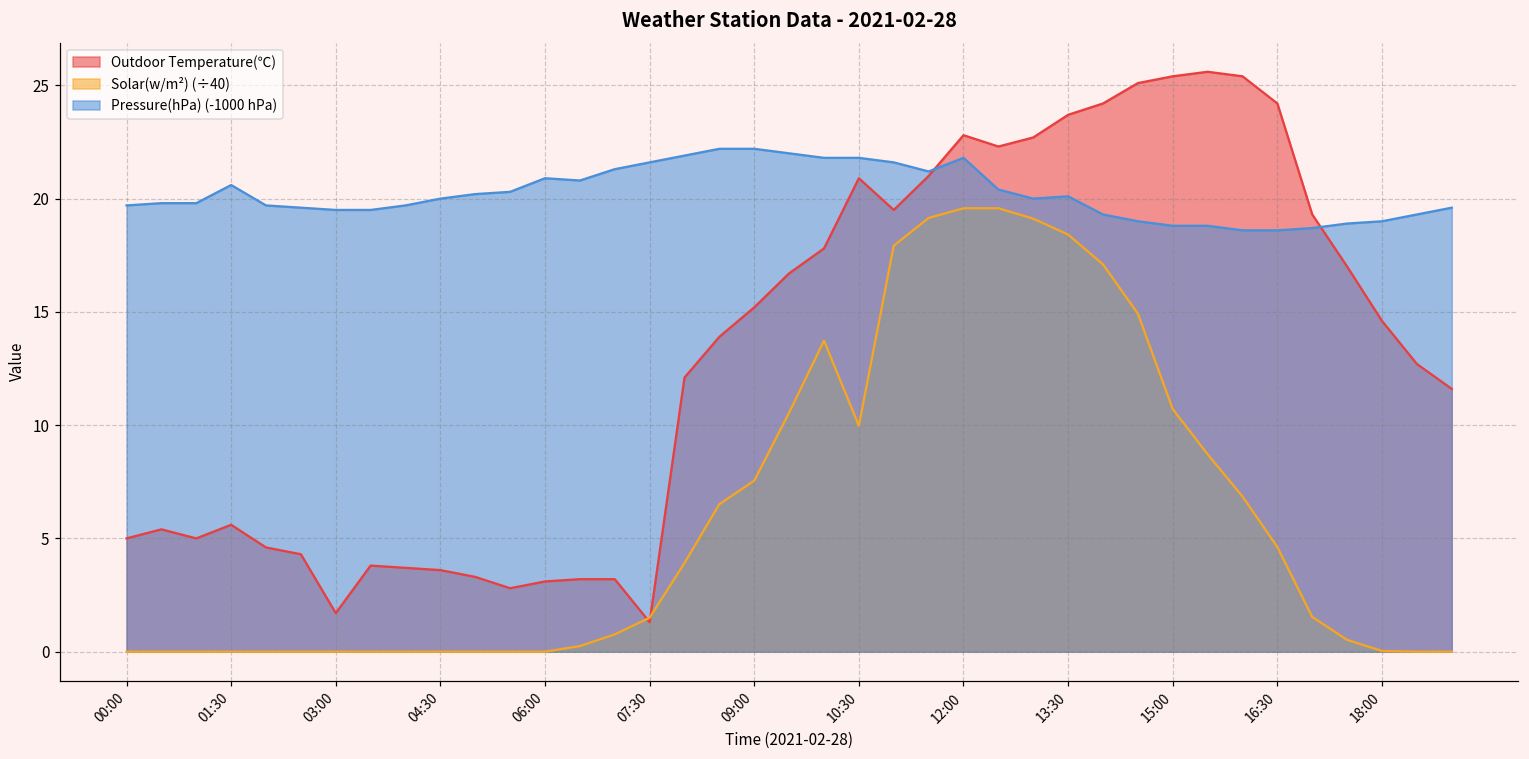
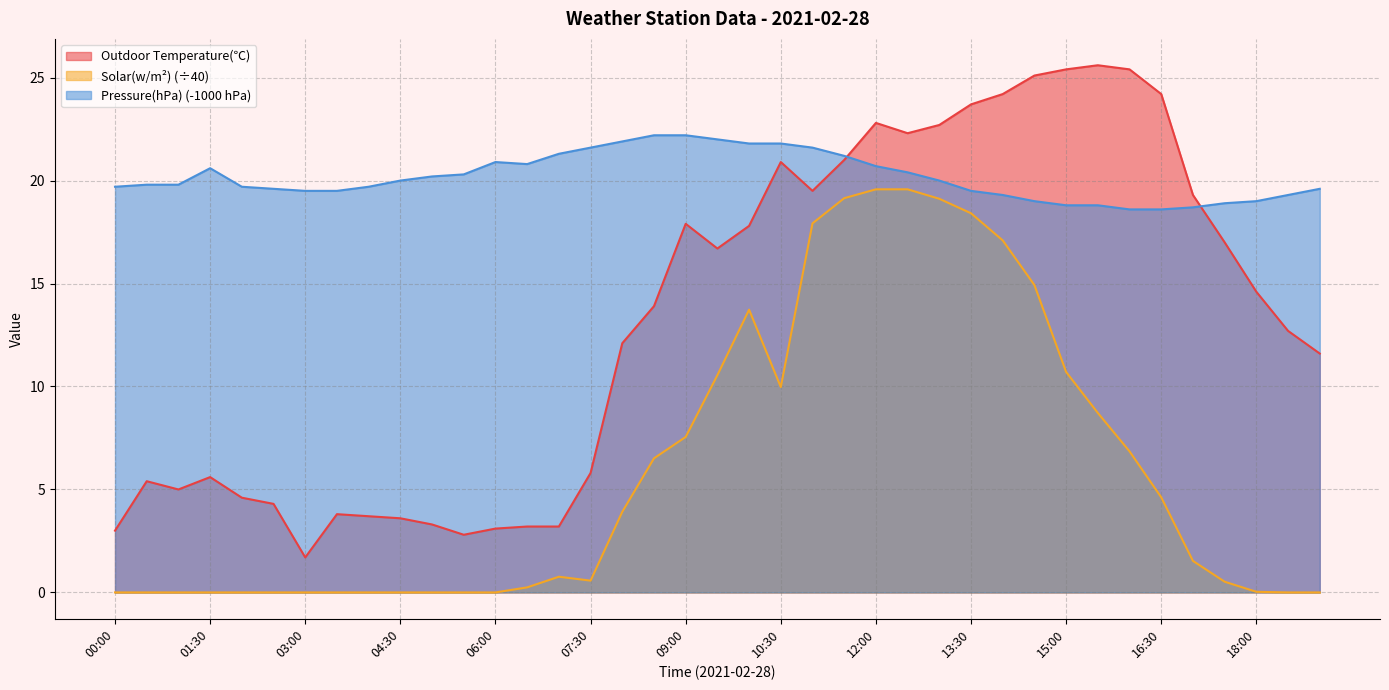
Outdoor Temperature(℃), 00:00: 5 -> 3
Outdoor Temperature(℃), 07:30: 1.3 -> 5.8
Solar(w/m²) (÷40), 07:30: 1.5 -> 0.6
Outdoor Temperature(℃), 09:00: 15.2 -> 17.9
Pressure(hPa) (-1000 hPa), 12:00: 21.8 -> 20.7
Pressure(hPa) (-1000 hPa), 13:30: 20.1 -> 19.5
